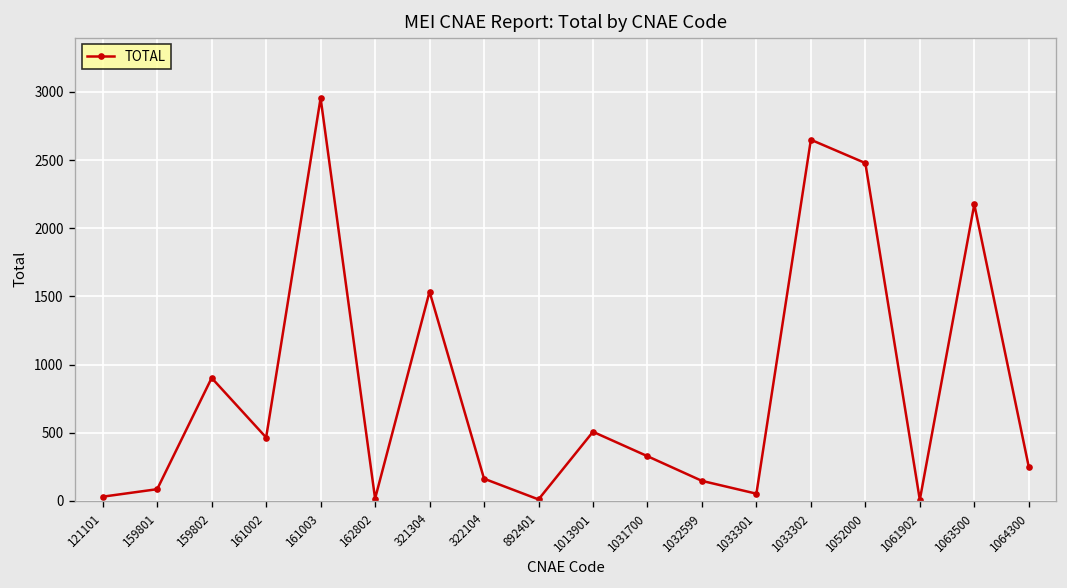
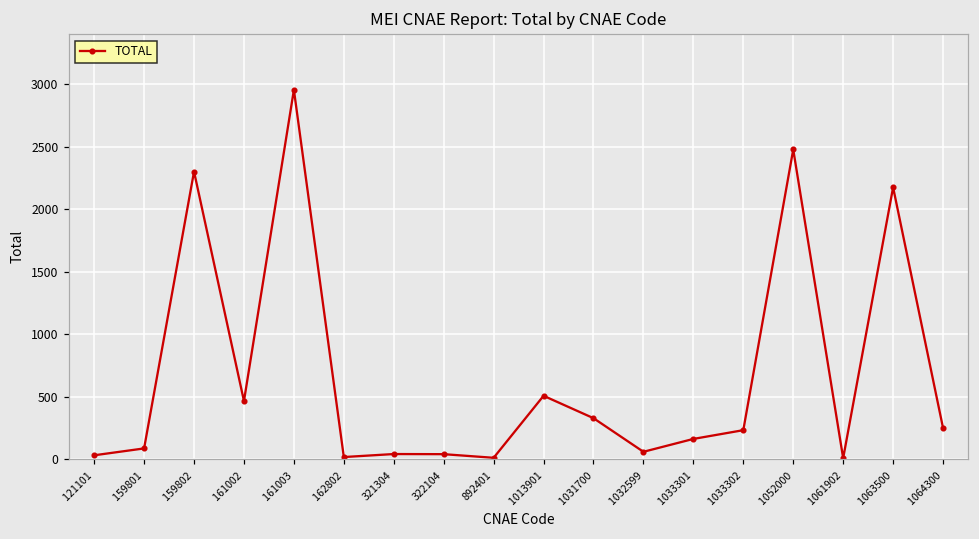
159802: 900 -> 2300
321304: 1540 -> 40
322104: 160 -> 40
1032599: 150 -> 60
1033301: 50 -> 160
1033302: 2650 -> 230
